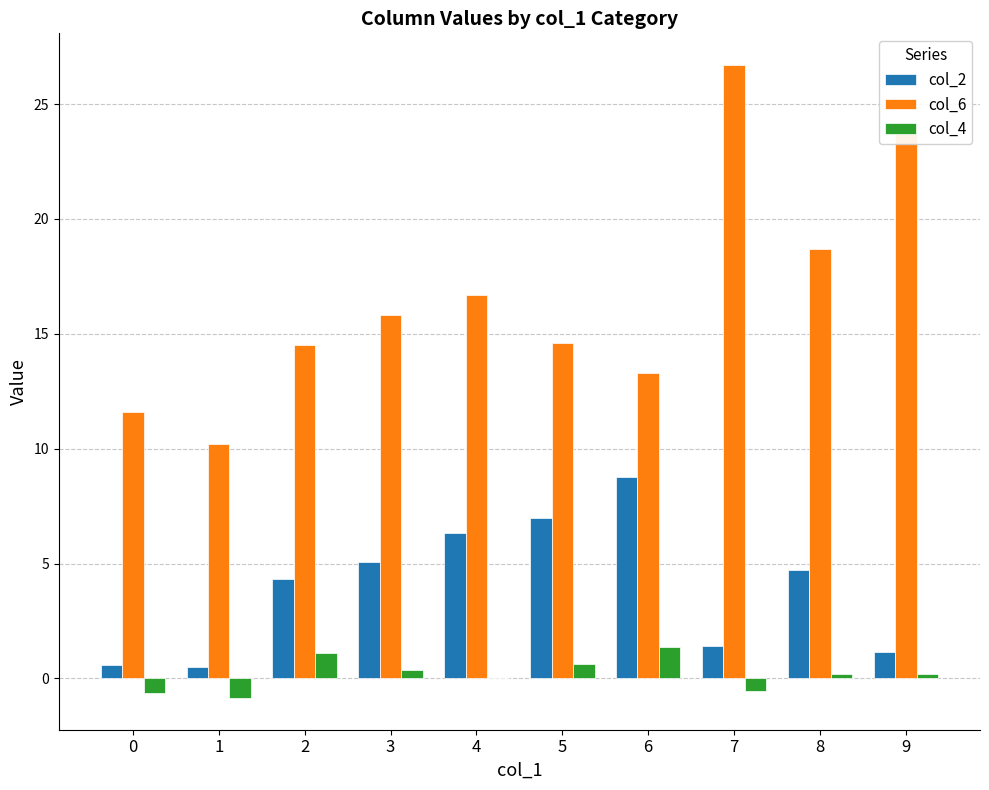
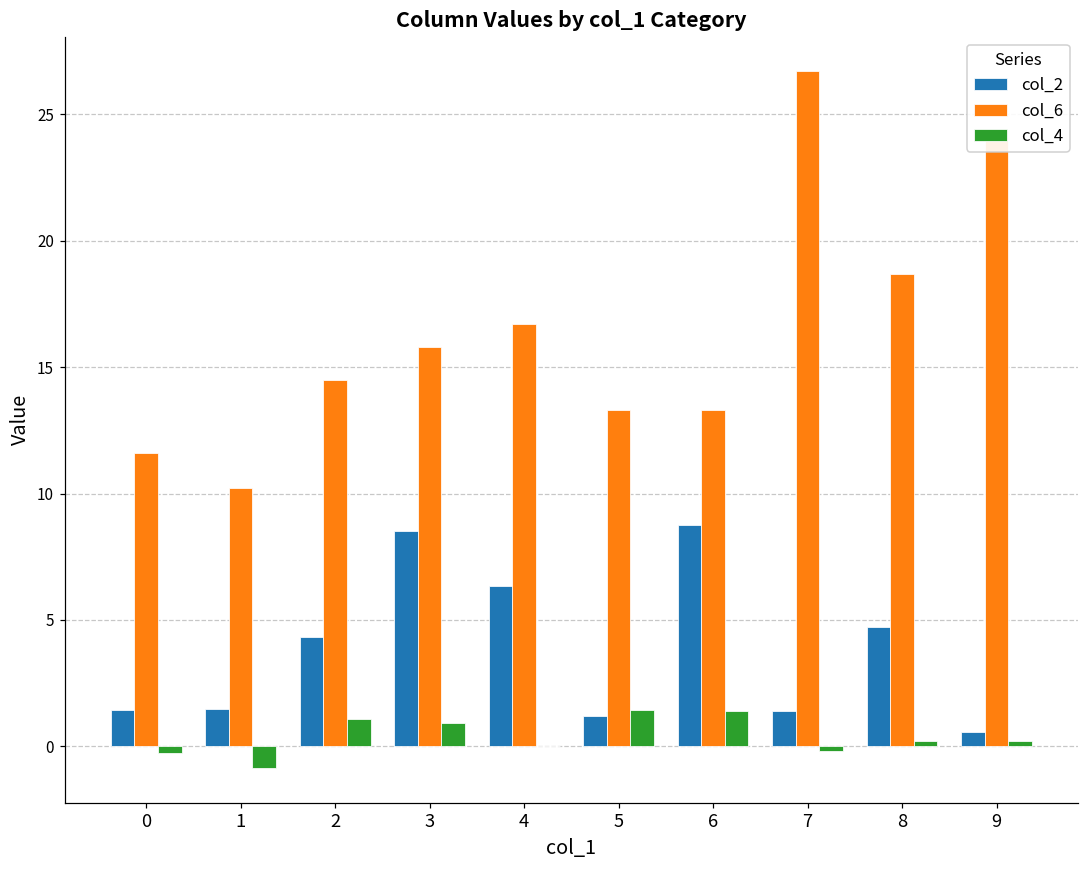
col_2, 0: 0.6 -> 1.4
col_4, 0: -0.6 -> -0.3
col_2, 1: 0.5 -> 1.5
col_2, 3: 5.1 -> 8.5
col_4, 3: 0.3 -> 0.9
col_2, 5: 7.0 -> 1.2
col_6, 5: 14.6 -> 13.3
col_4, 5: 0.6 -> 1.4
col_4, 7: -0.6 -> -0.2
col_2, 9: 1.1 -> 0.6
